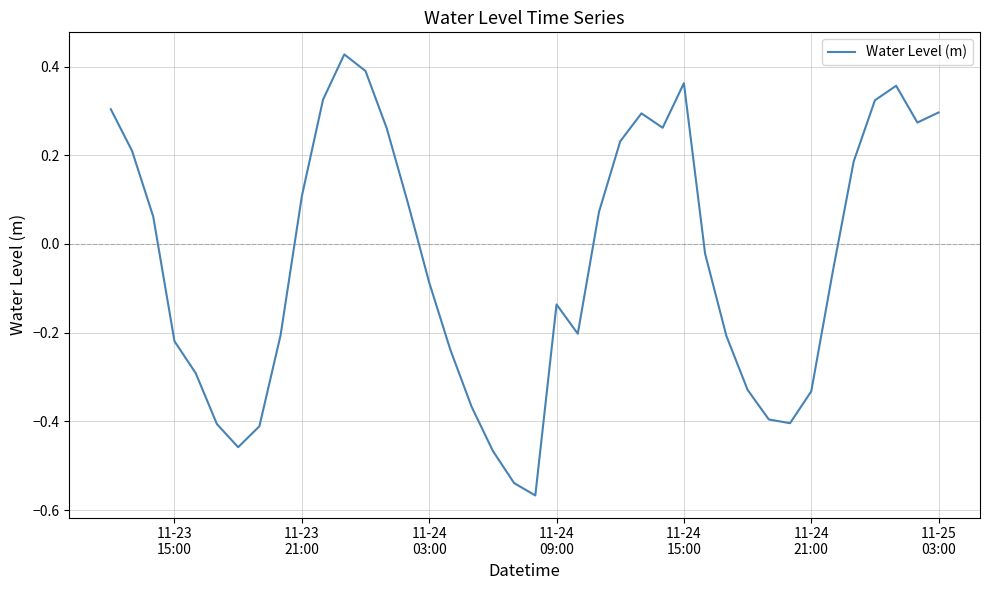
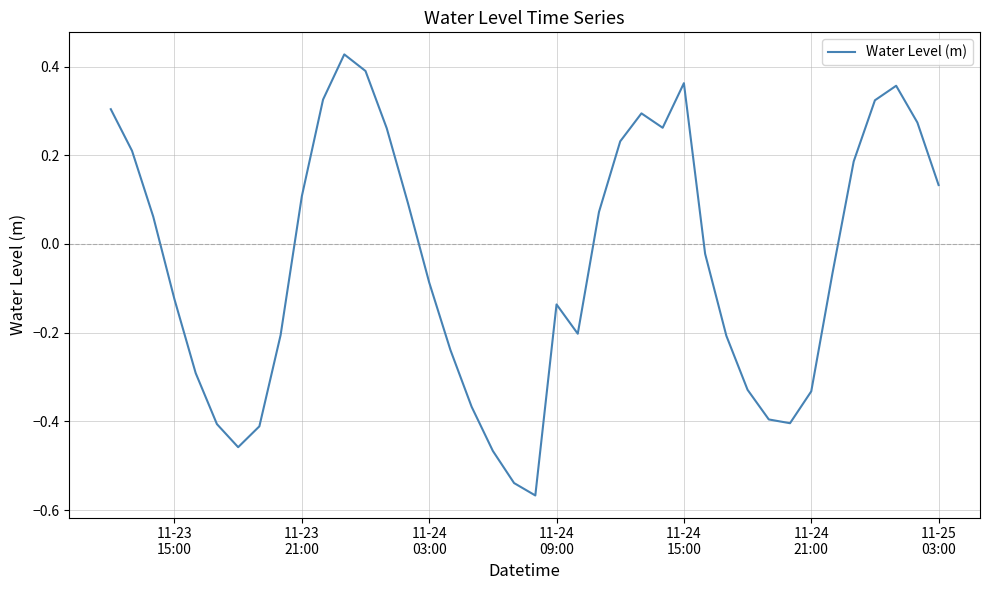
11-23 15:00: -0.22 -> -0.12
11-25 03:00: 0.30 -> 0.13
